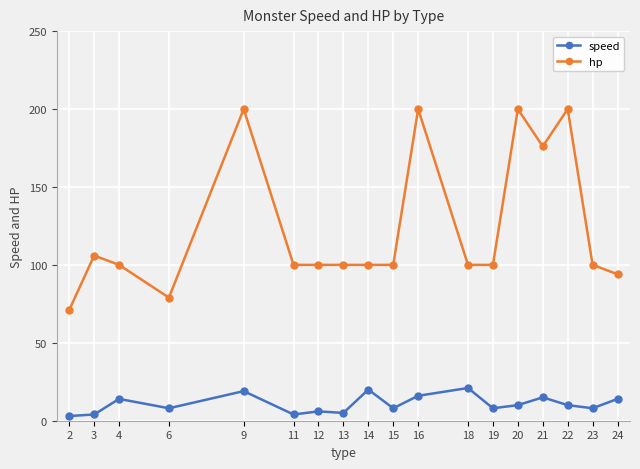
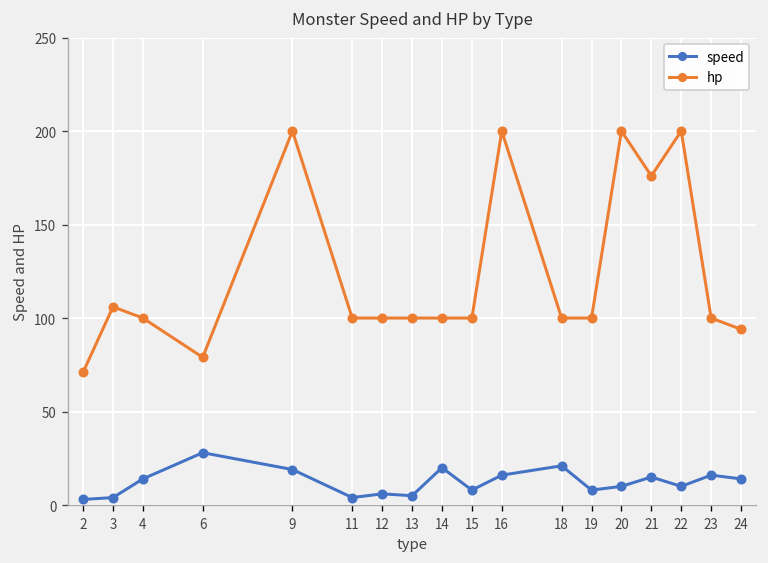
speed, 6: 8 -> 28
speed, 23: 8 -> 16
